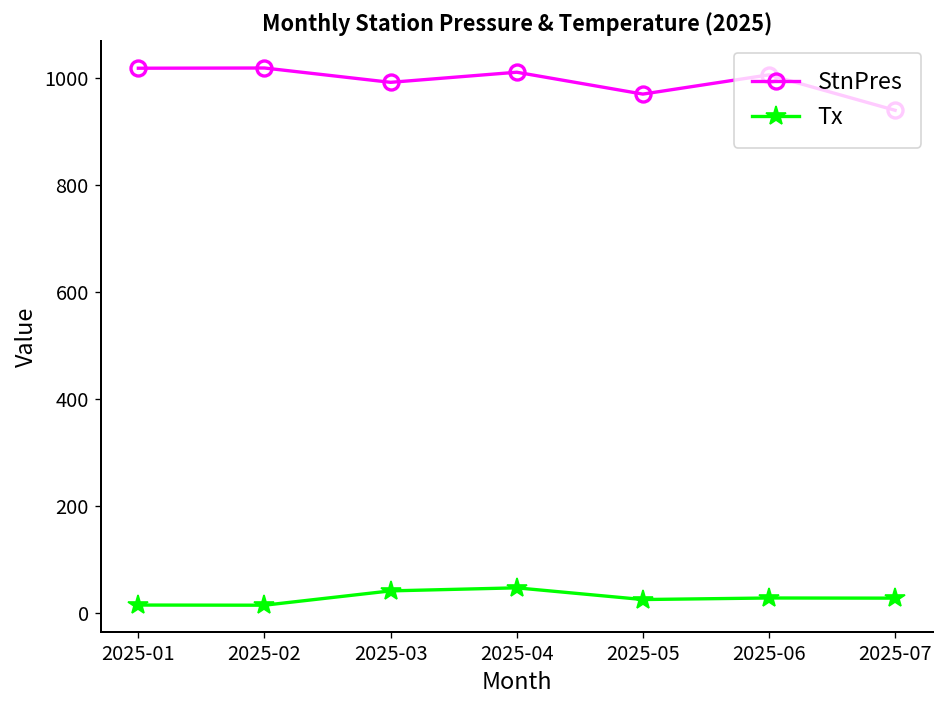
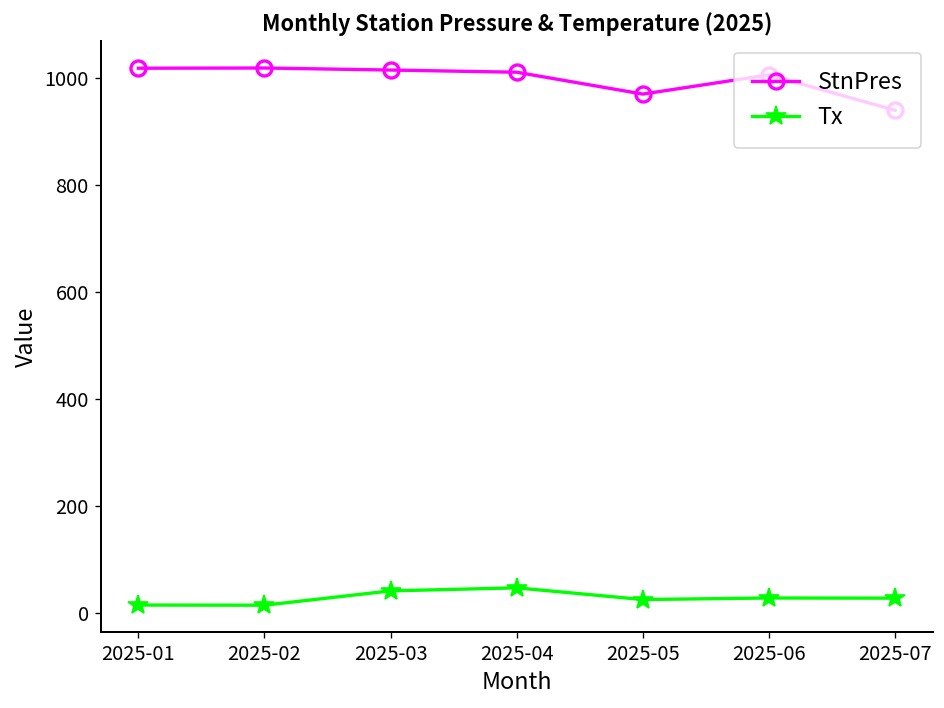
StnPres, 2025-03: 990 -> 1020
